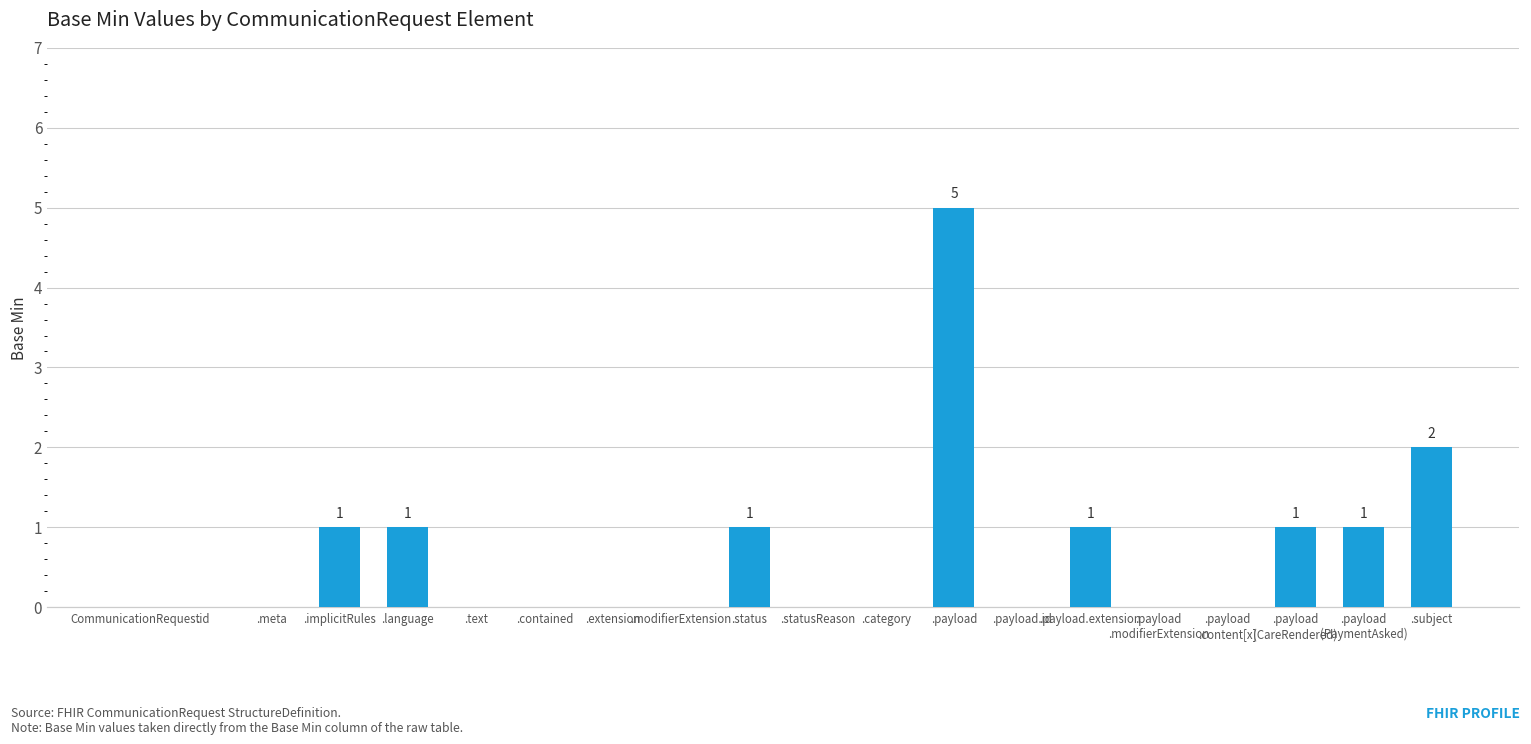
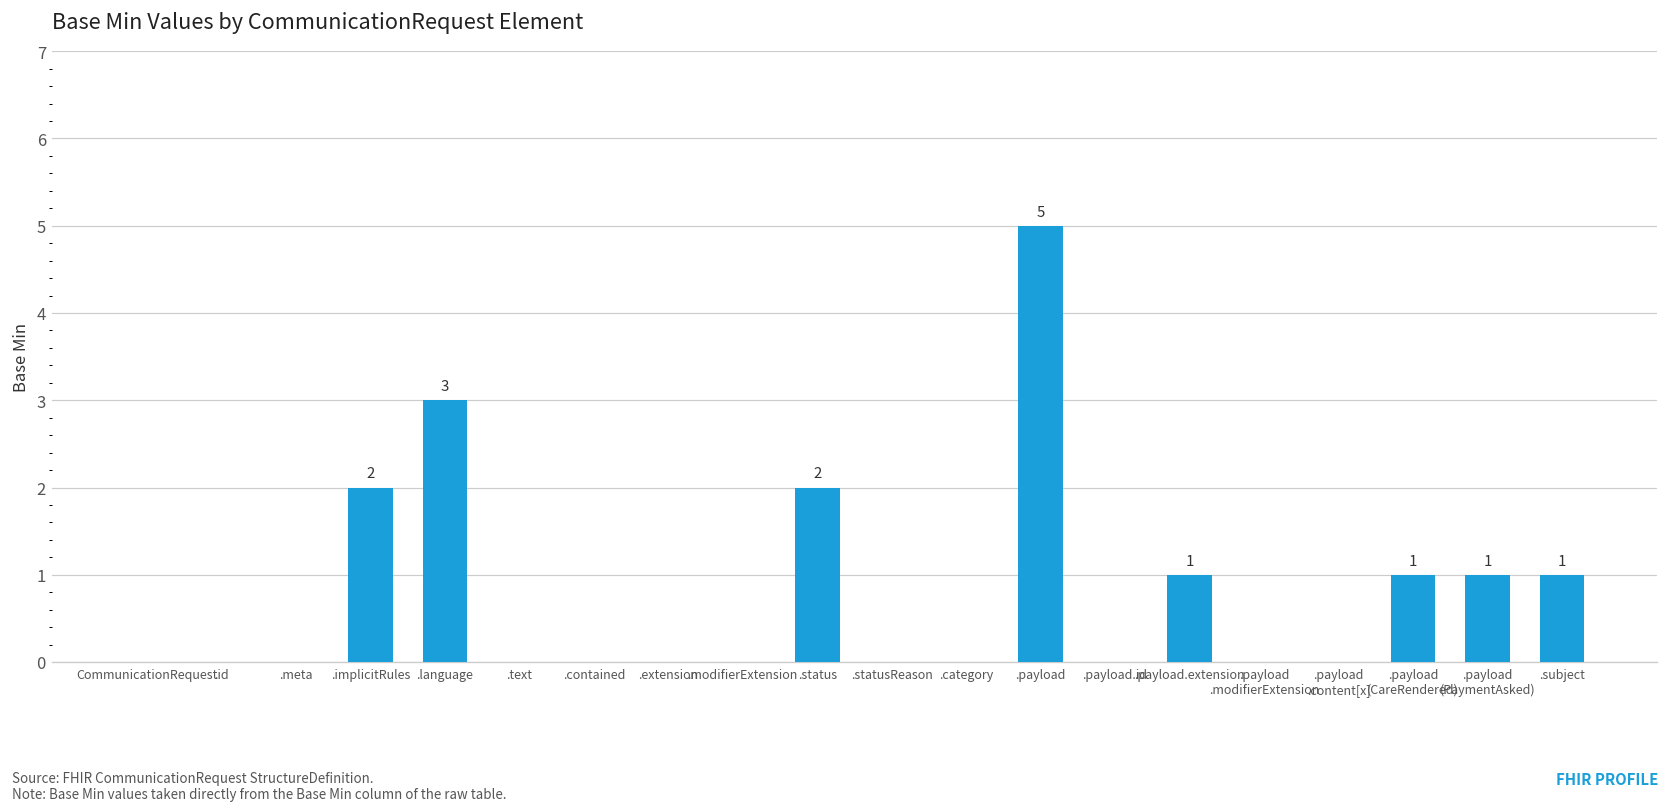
.implicitRules: 1 -> 2
.language: 1 -> 3
.status: 1 -> 2
.subject: 2 -> 1
